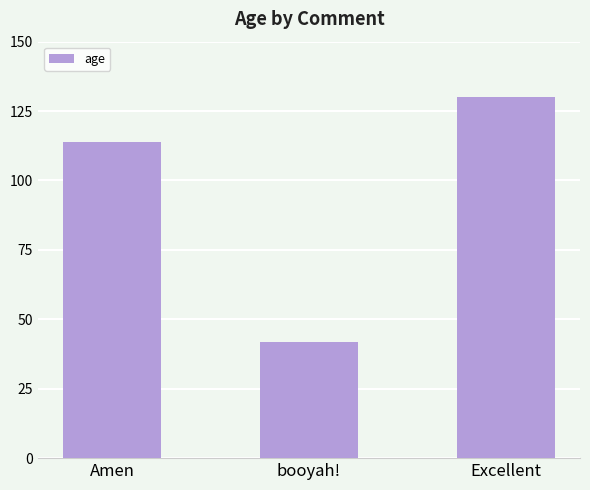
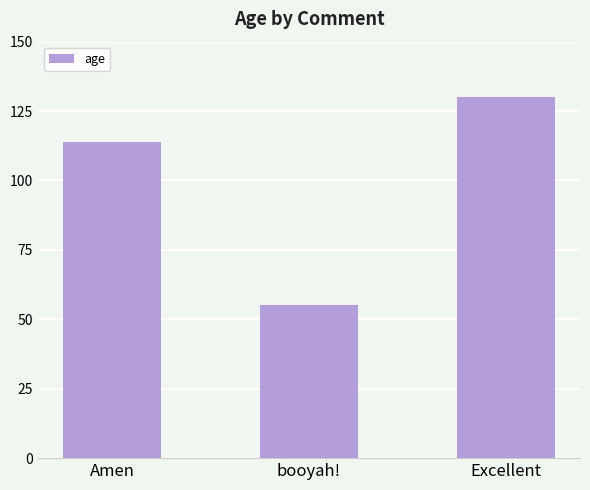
booyah!: 42 -> 55
